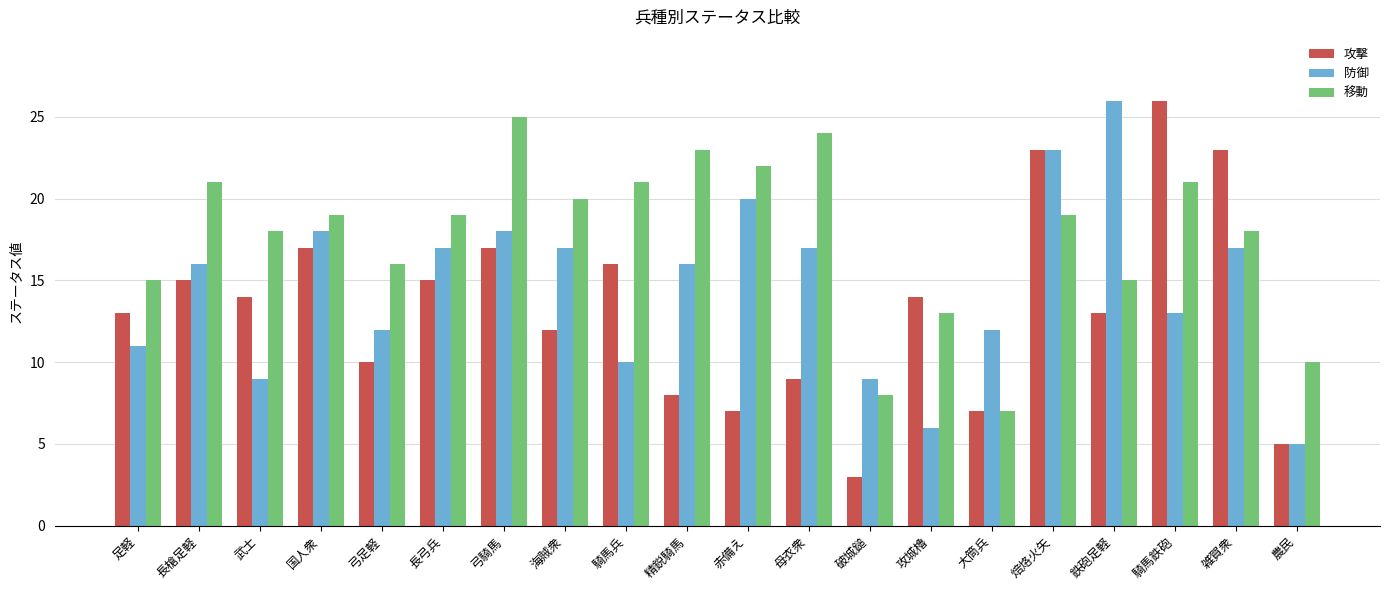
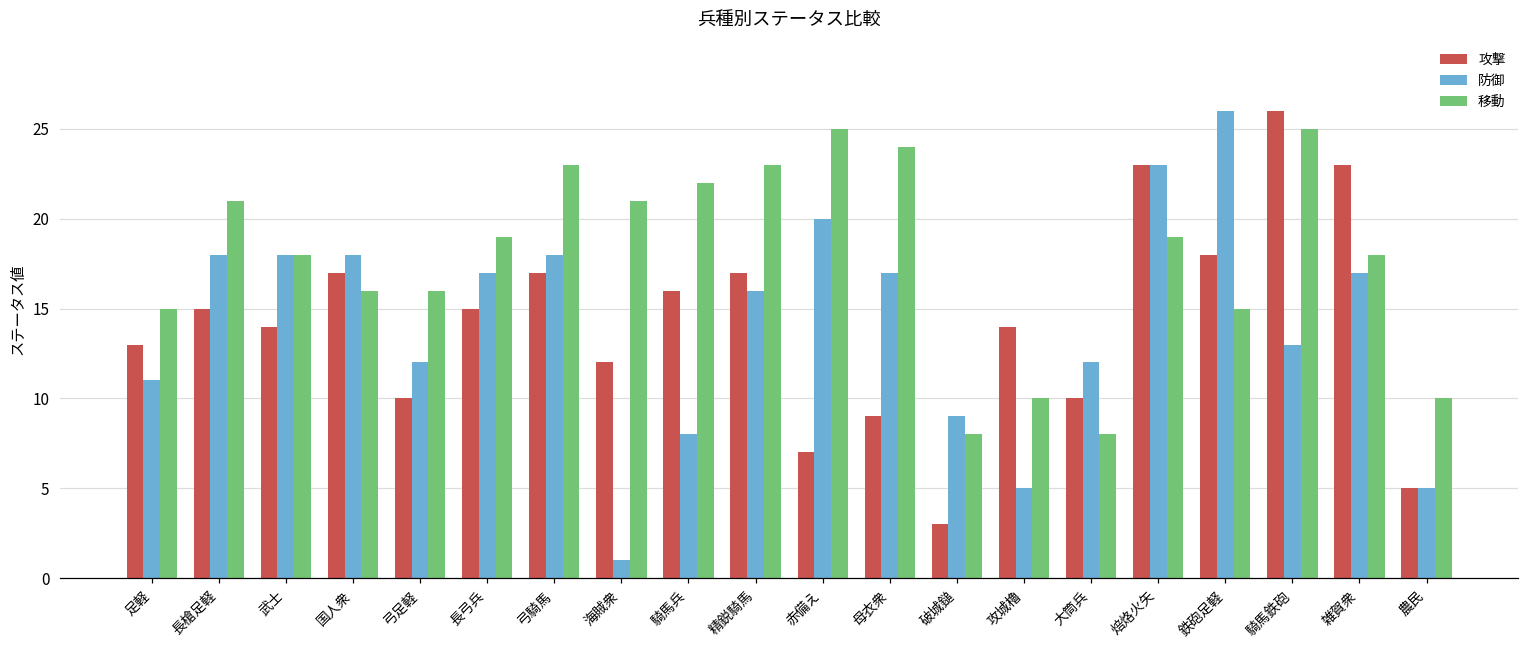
防御, 長槍足軽: 16 -> 18
防御, 武士: 9 -> 18
移動, 国人衆: 19 -> 16
移動, 弓騎馬: 25 -> 23
防御, 海賊衆: 17 -> 1
移動, 海賊衆: 20 -> 21
防御, 騎馬兵: 10 -> 8
移動, 騎馬兵: 21 -> 22
攻撃, 精鋭騎馬: 8 -> 17
移動, 赤備え: 22 -> 25
防御, 攻城櫓: 6 -> 5
移動, 攻城櫓: 13 -> 10
攻撃, 大筒兵: 7 -> 10
移動, 大筒兵: 7 -> 8
攻撃, 鉄砲足軽: 13 -> 18
移動, 騎馬鉄砲: 21 -> 25
